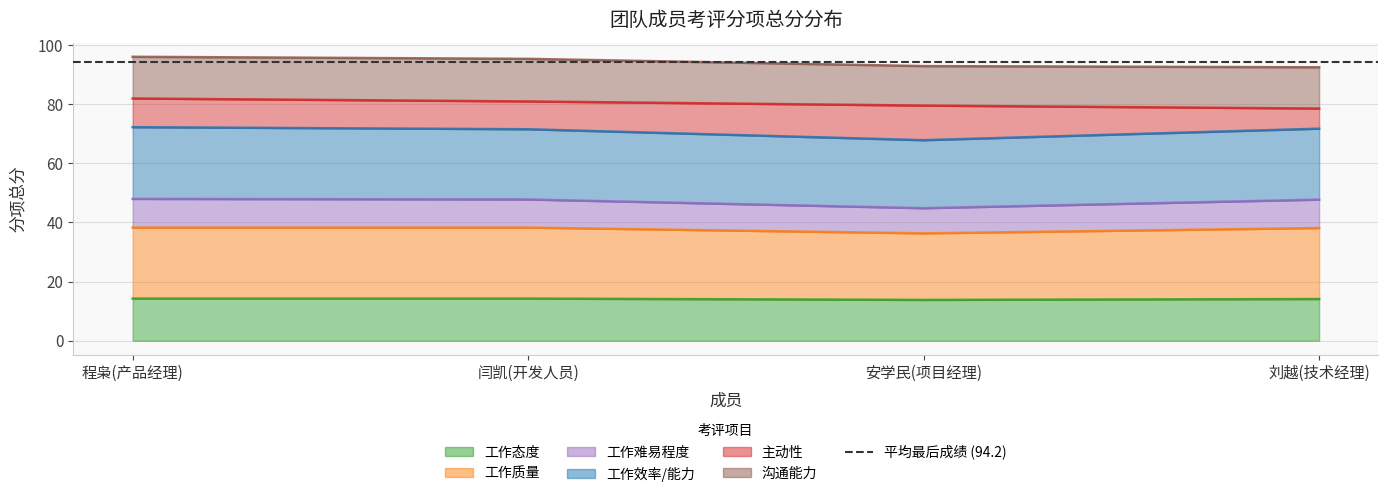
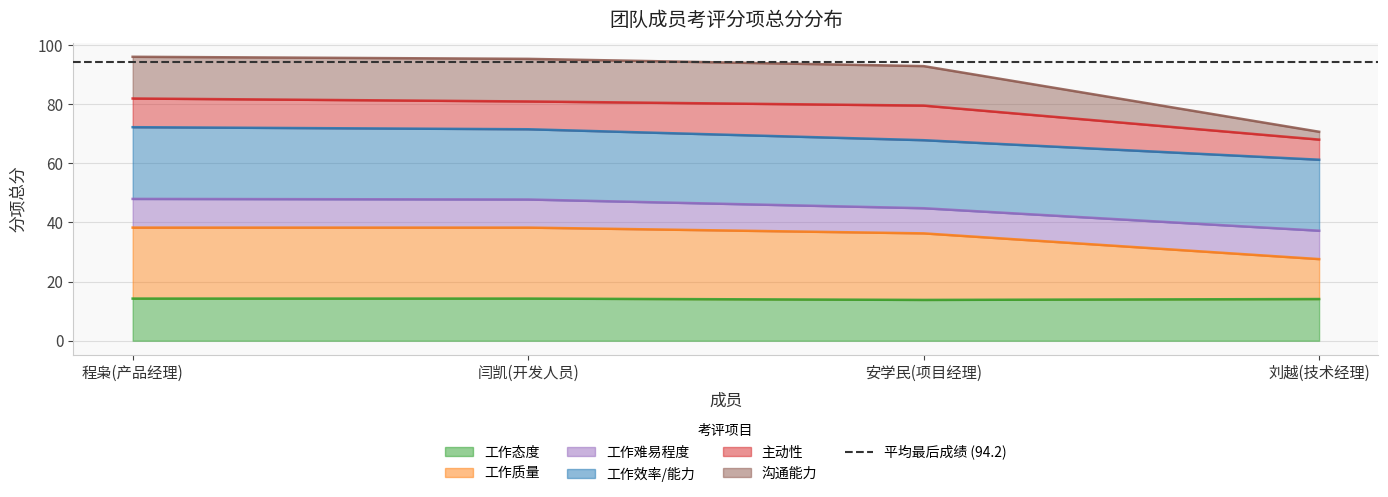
工作质量, 刘越(技术经理): 24 -> 14
沟通能力, 刘越(技术经理): 14 -> 3
